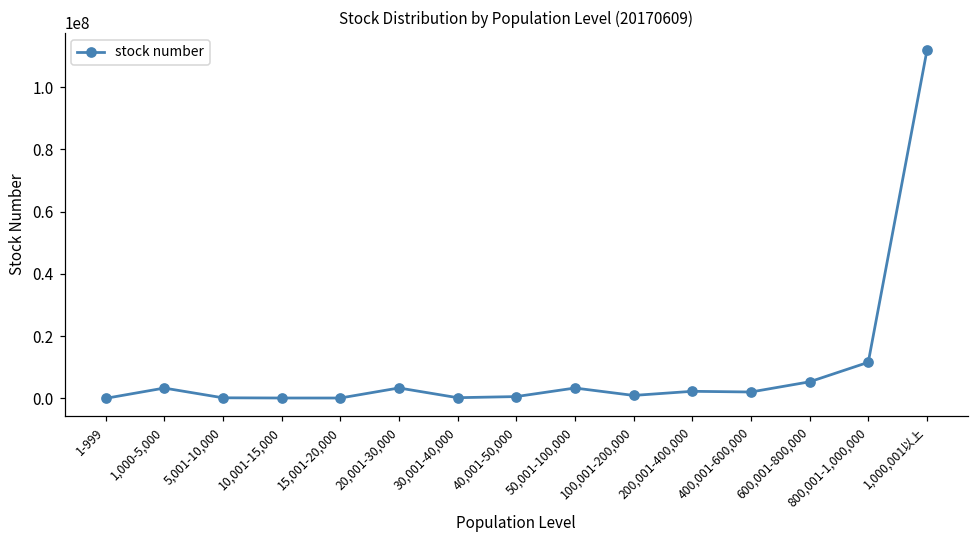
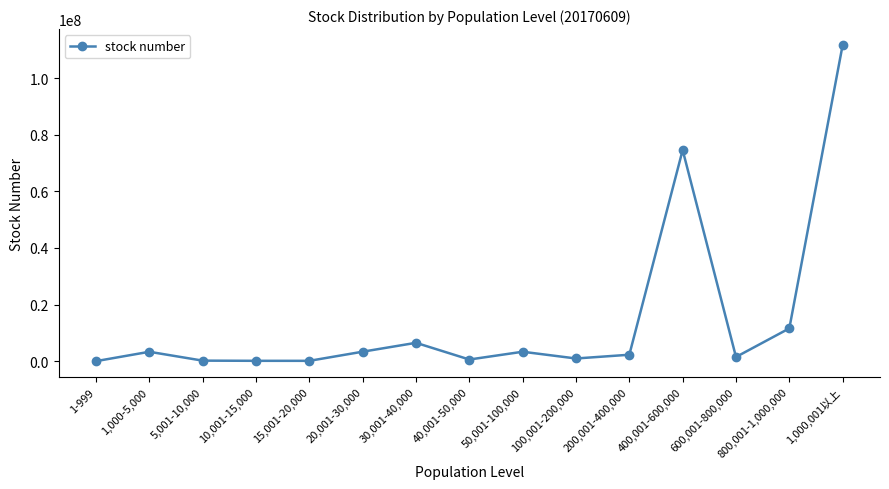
30,001-40,000: 0 -> 6000000
400,001-600,000: 2000000 -> 75000000
600,001-800,000: 5000000 -> 1000000
